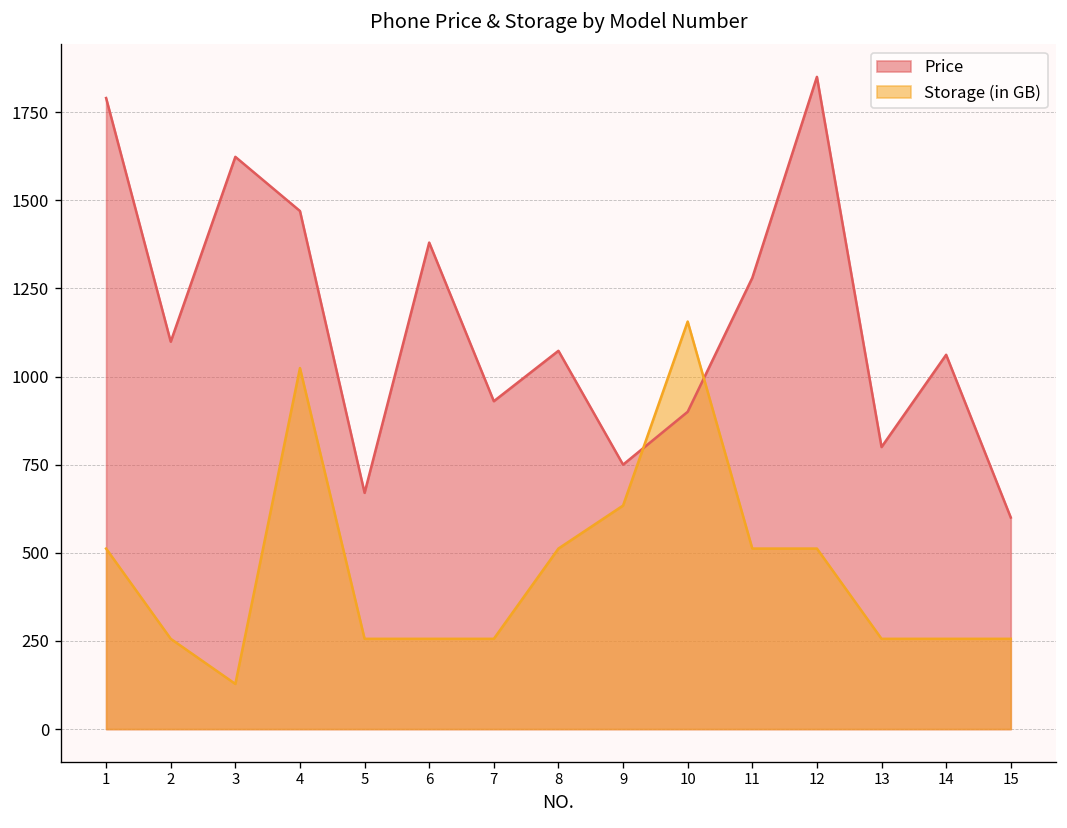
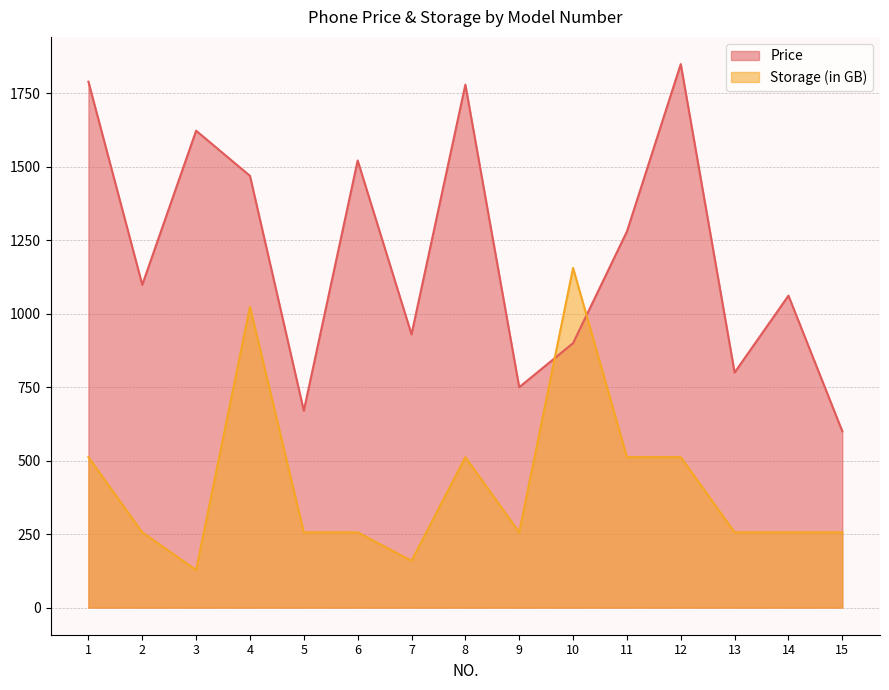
Price, 6: 1380 -> 1520
Storage (in GB), 7: 260 -> 160
Price, 8: 1070 -> 1780
Storage (in GB), 9: 630 -> 260
